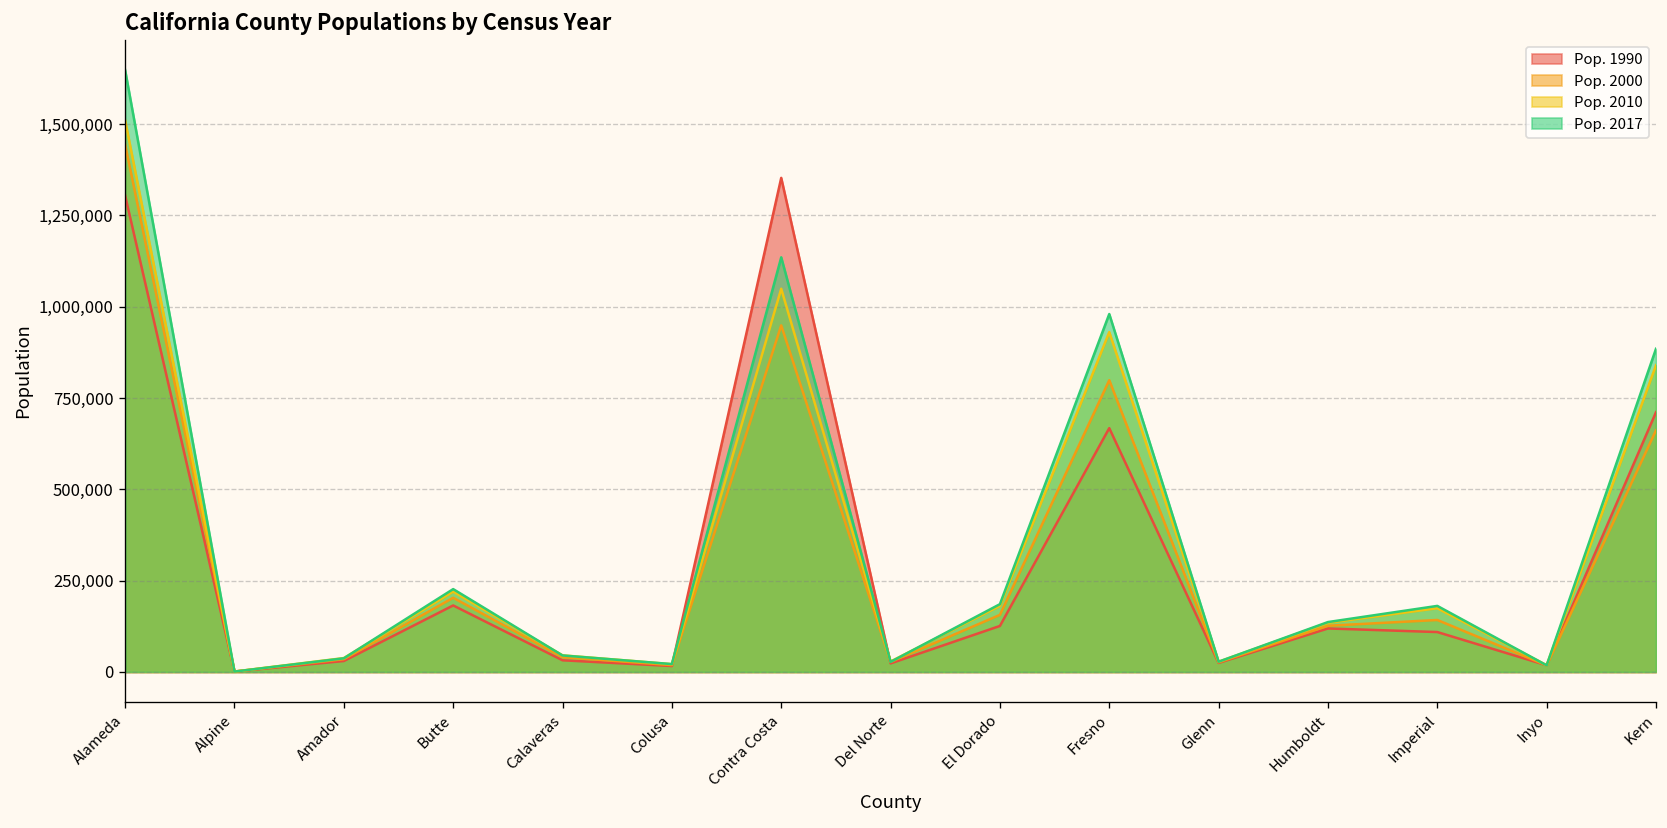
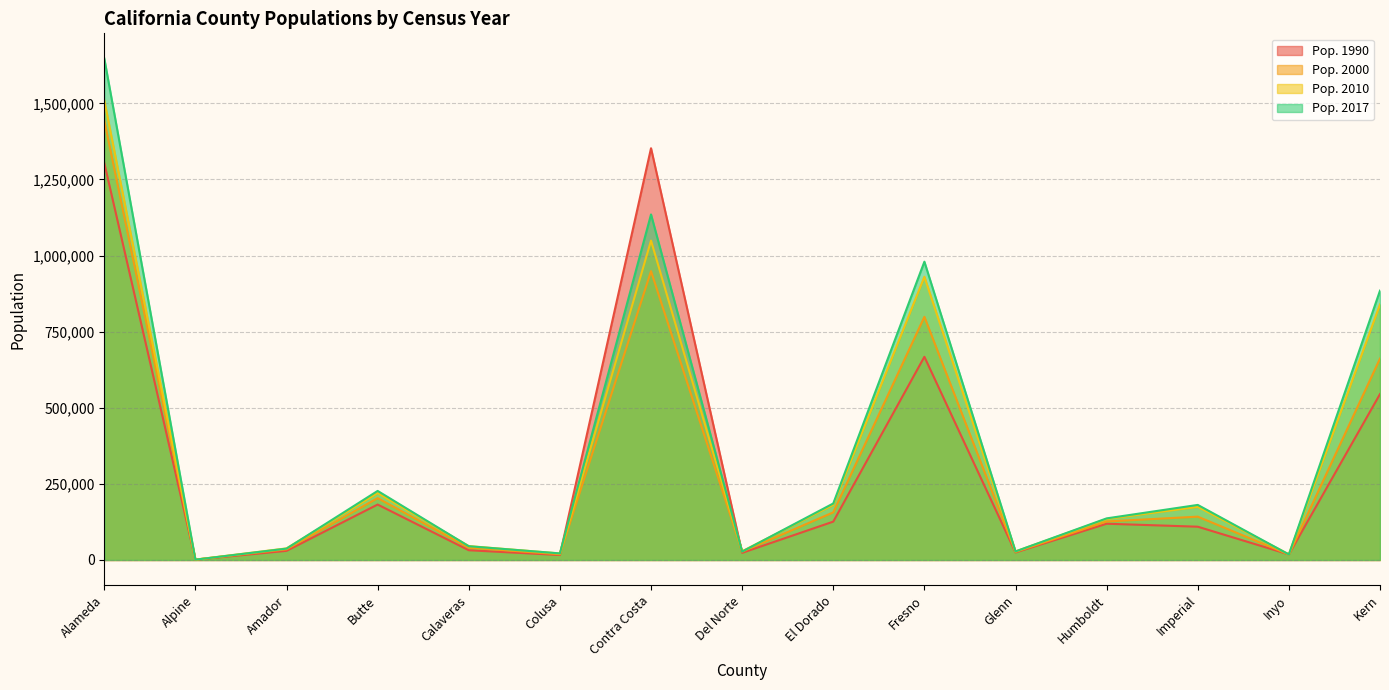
Pop. 1990, Kern: 710,000 -> 540,000
